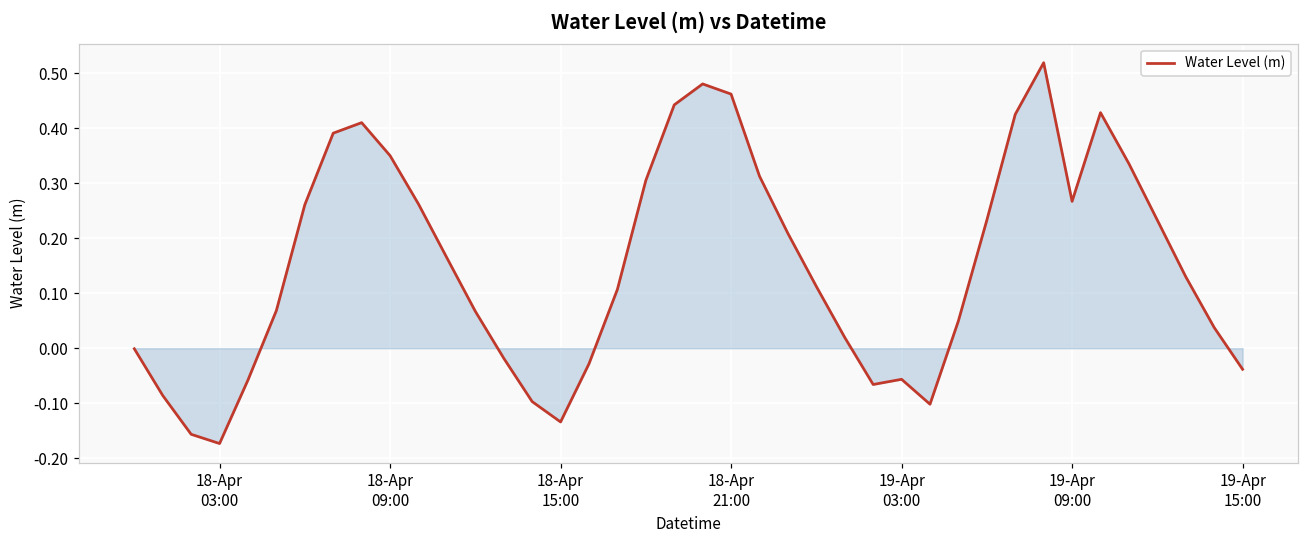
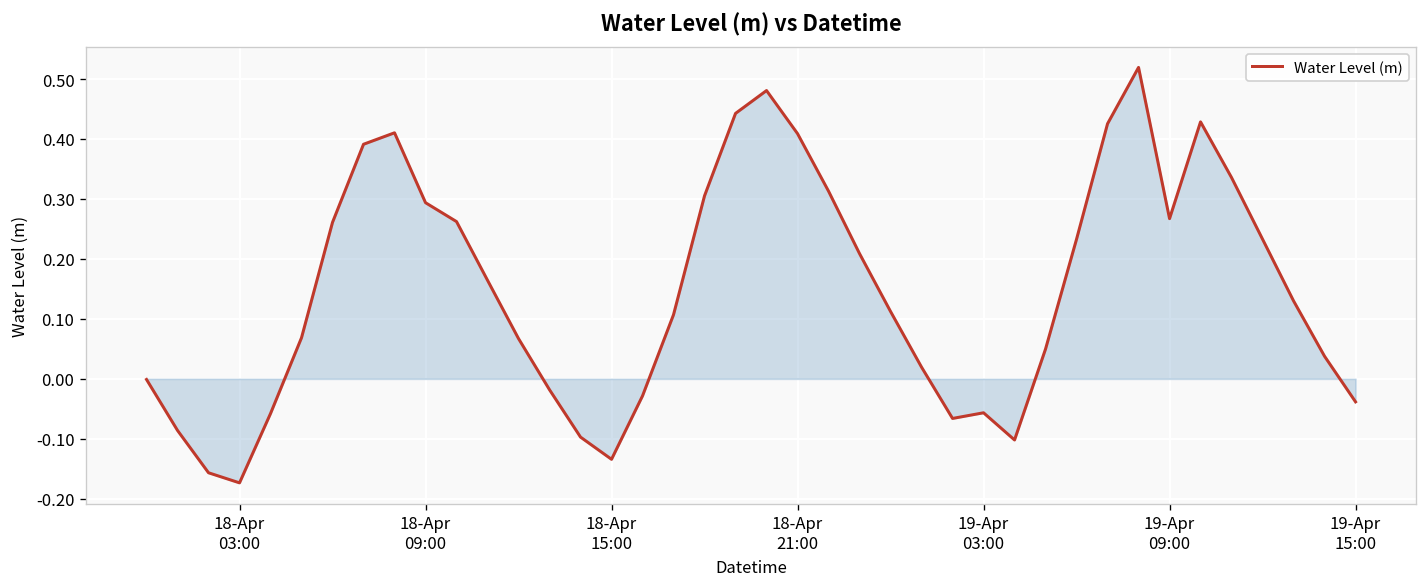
Water Level (m), 18-Apr 09:00: 0.35 -> 0.29
Water Level (m), 18-Apr 21:00: 0.46 -> 0.41
